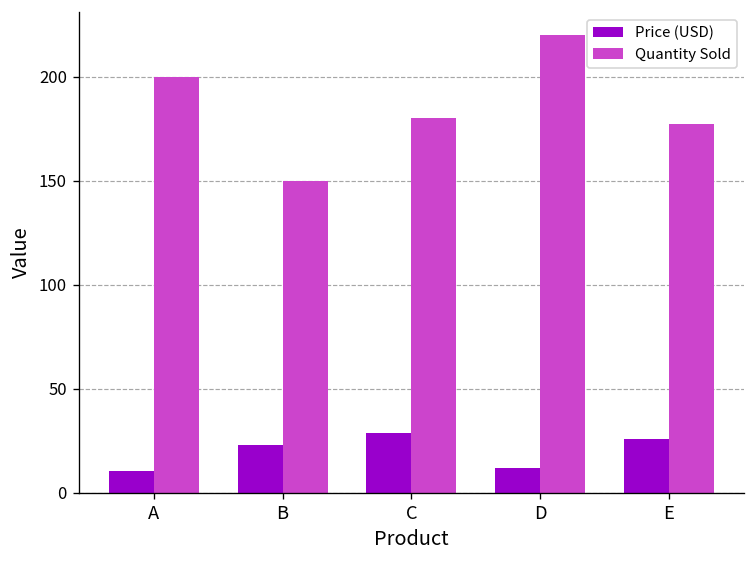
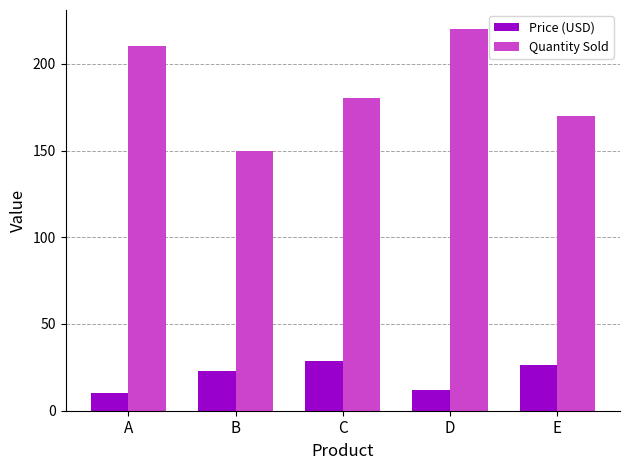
Quantity Sold, A: 200 -> 210
Quantity Sold, E: 177 -> 170
